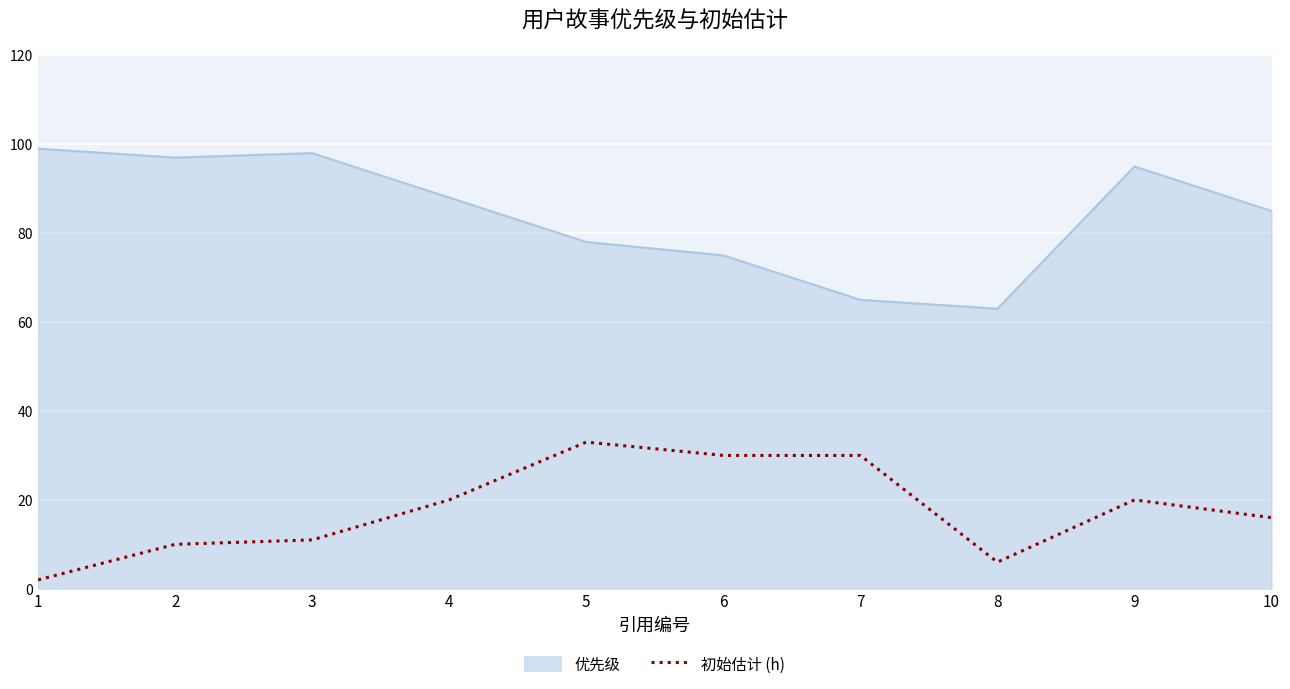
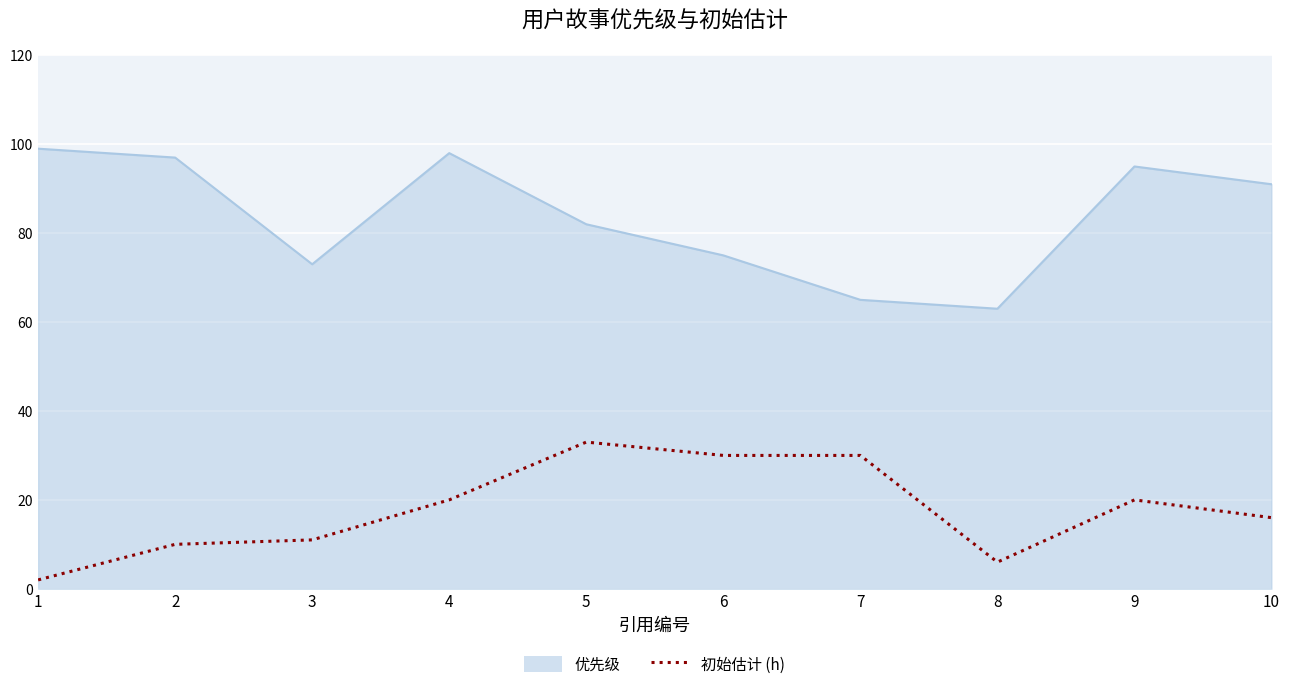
优先级, 3: 98 -> 73
优先级, 4: 88 -> 98
优先级, 5: 78 -> 82
优先级, 10: 85 -> 91
